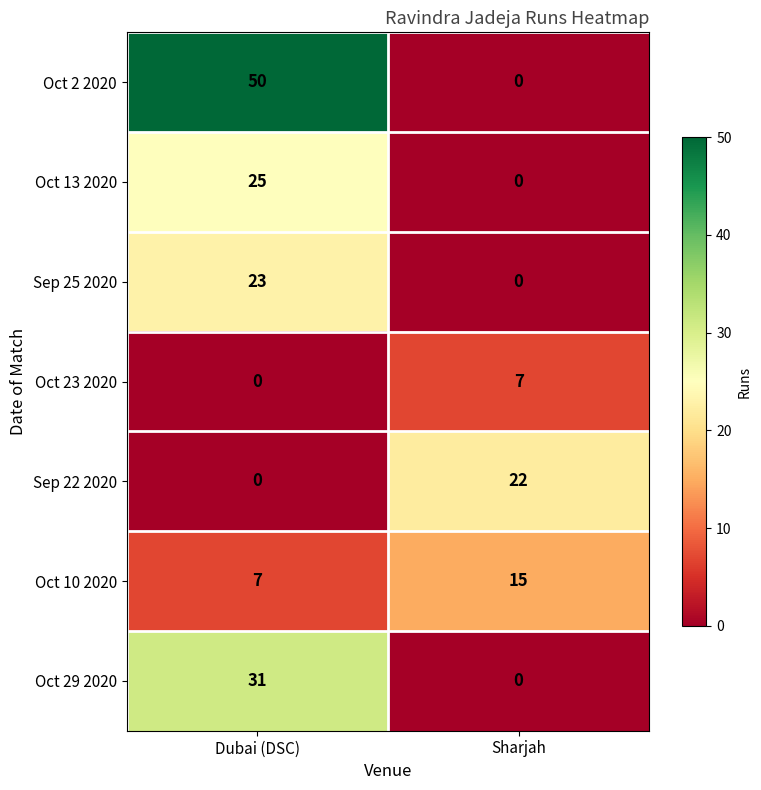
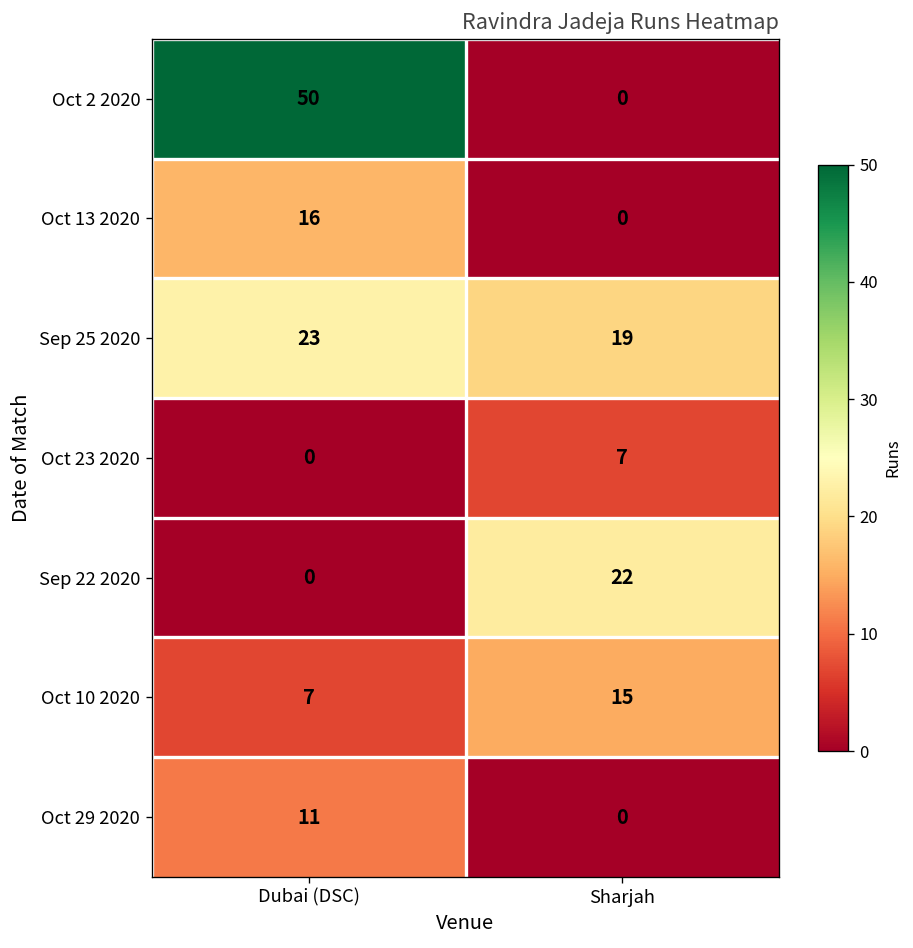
Oct 13 2020, Dubai (DSC): 25 -> 16
Sep 25 2020, Sharjah: 0 -> 19
Oct 29 2020, Dubai (DSC): 31 -> 11
